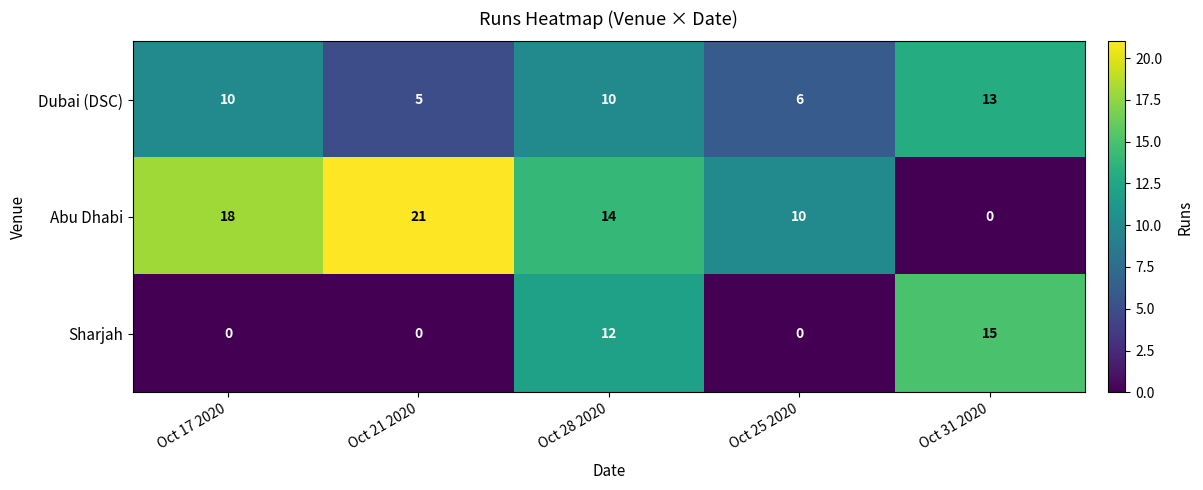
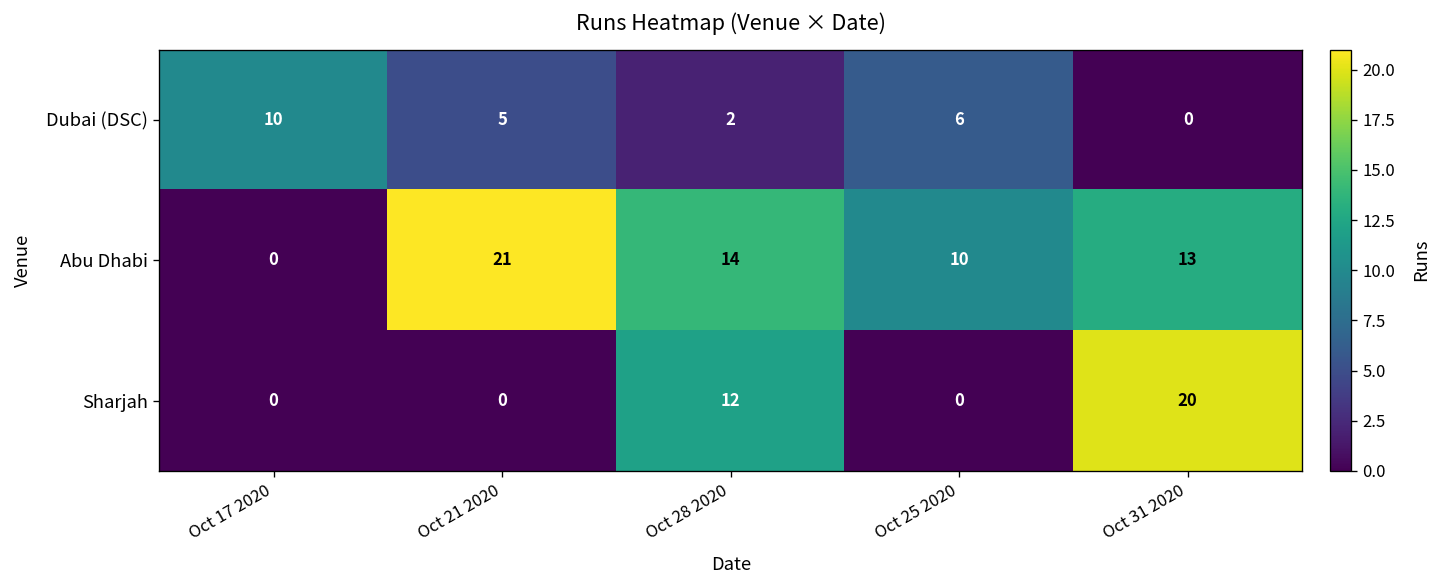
Dubai (DSC), Oct 28 2020: 10 -> 2
Dubai (DSC), Oct 31 2020: 13 -> 0
Abu Dhabi, Oct 17 2020: 18 -> 0
Abu Dhabi, Oct 31 2020: 0 -> 13
Sharjah, Oct 31 2020: 15 -> 20
